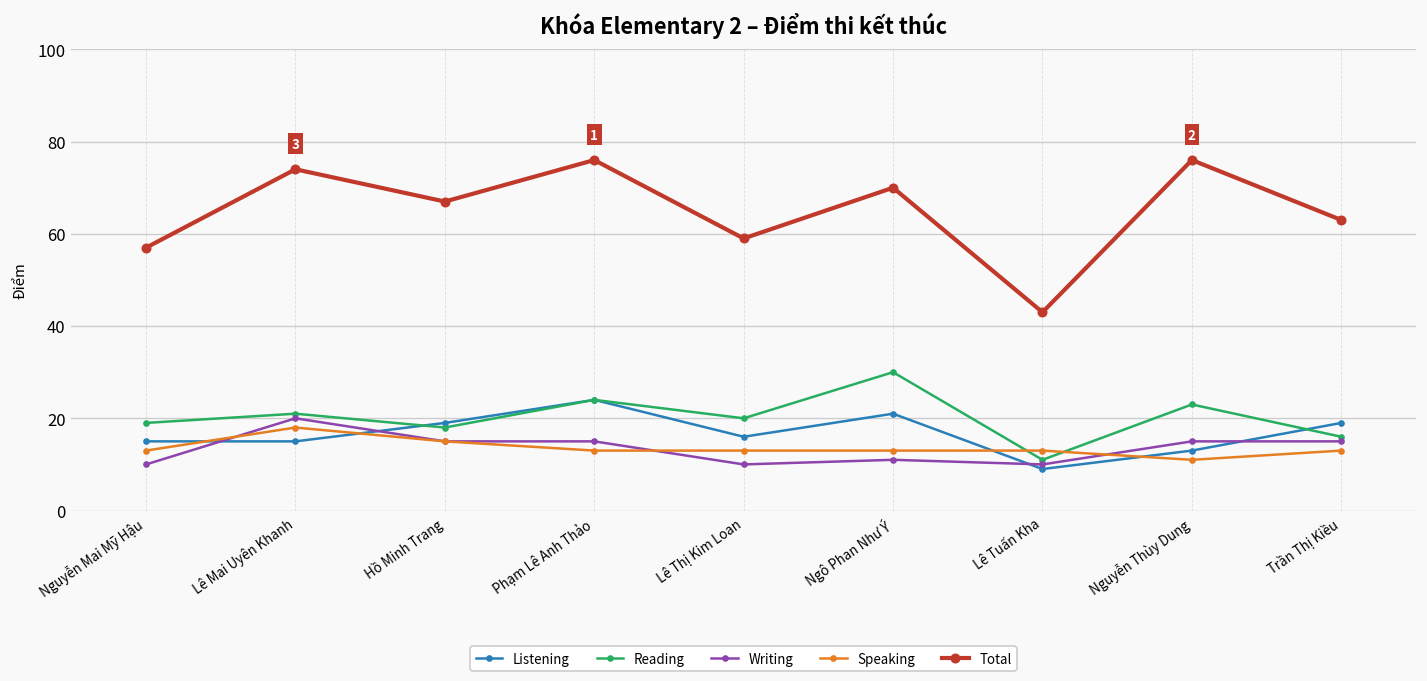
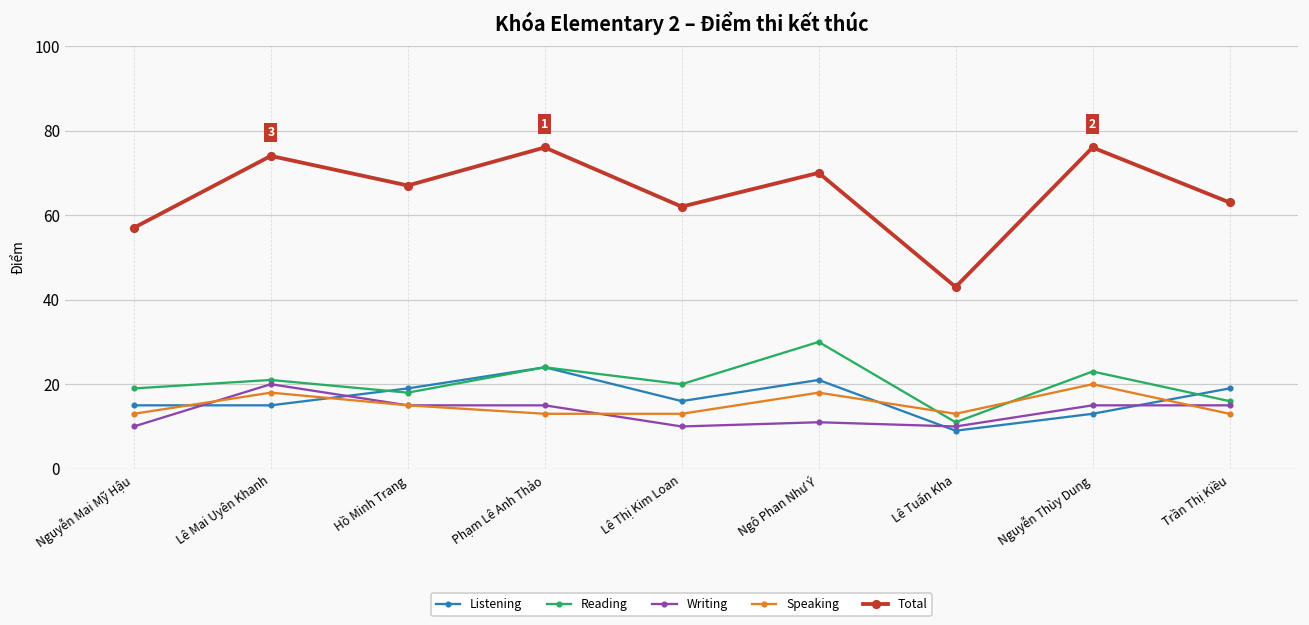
Total, Lê Thị Kim Loan: 59 -> 62
Speaking, Ngô Phan Như Ý: 13 -> 18
Speaking, Nguyễn Thùy Dung: 11 -> 20
